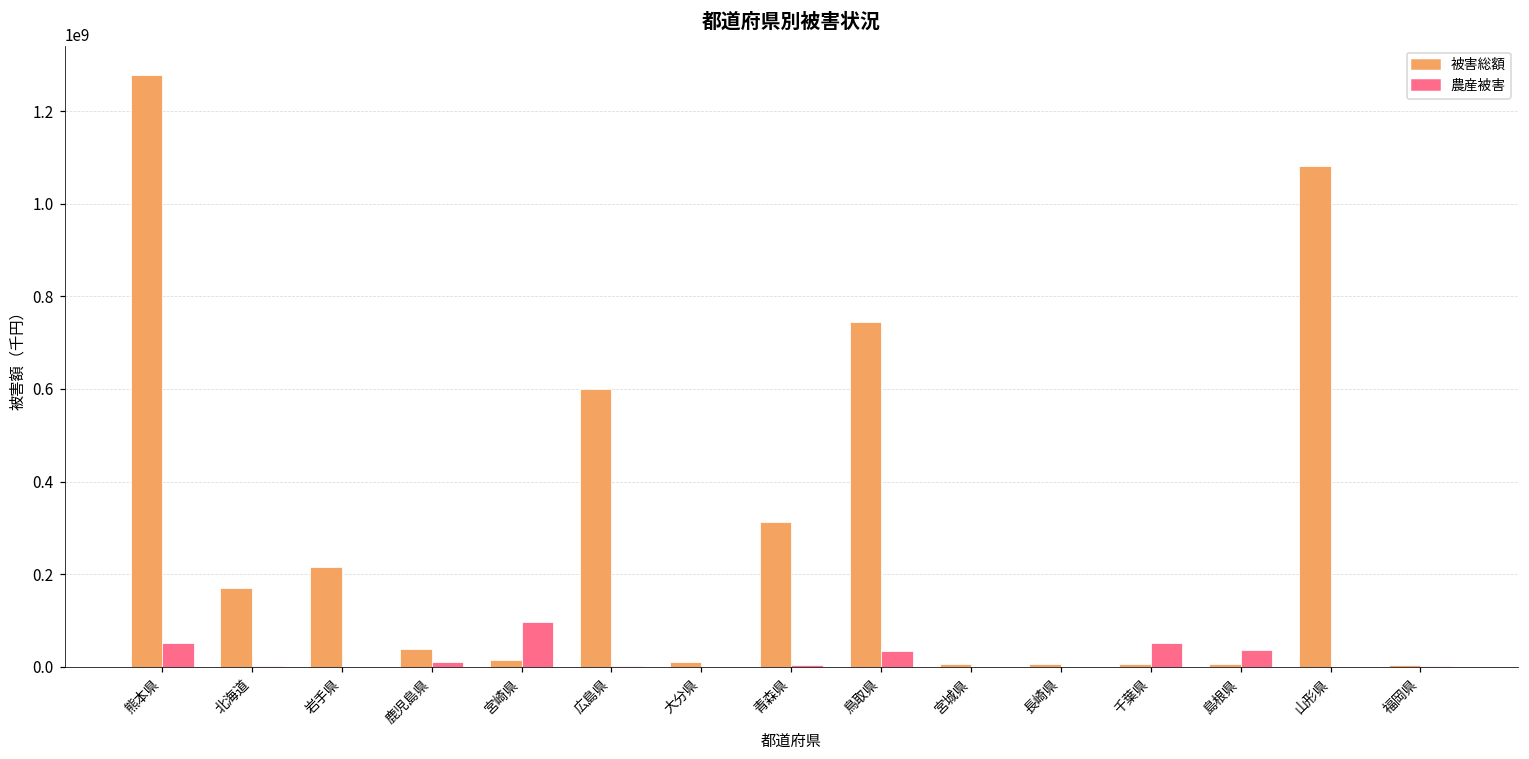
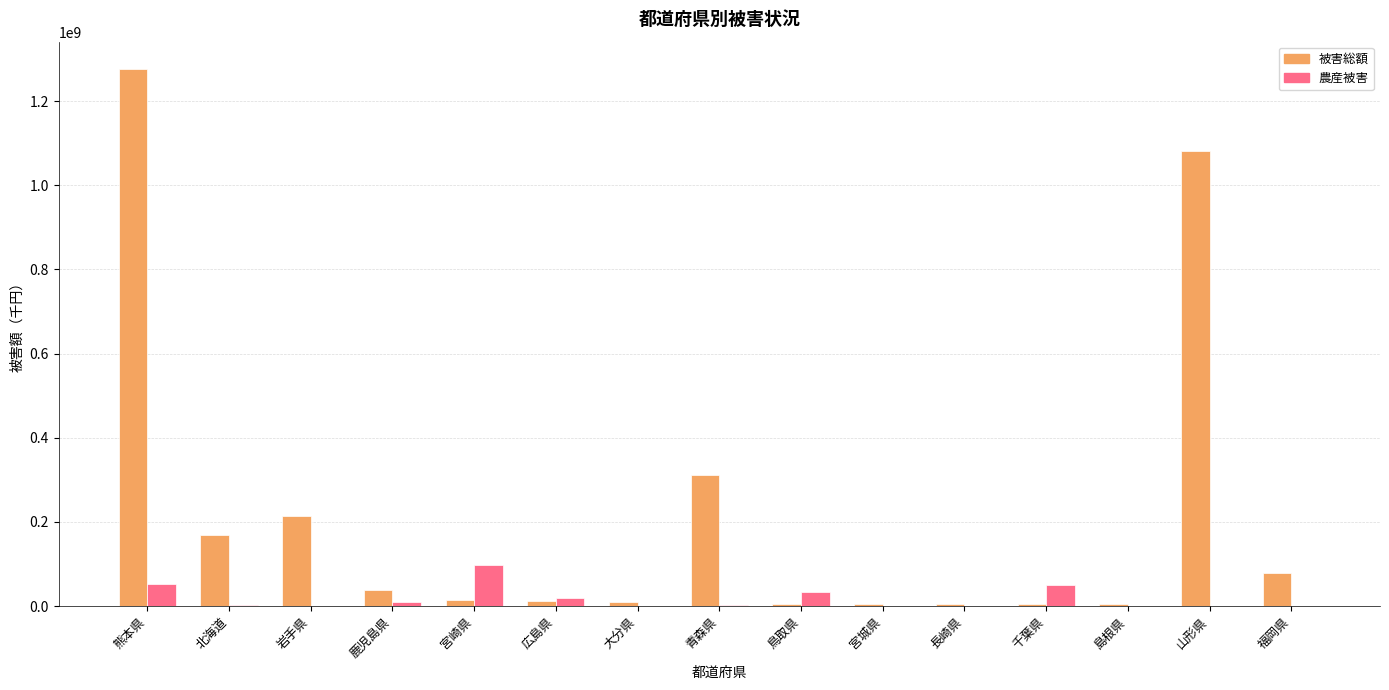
被害総額, 広島県: 600000000 -> 10000000
農産被害, 広島県: 0 -> 20000000
被害総額, 鳥取県: 740000000 -> 10000000
農産被害, 島根県: 40000000 -> 0
被害総額, 福岡県: 0 -> 80000000
